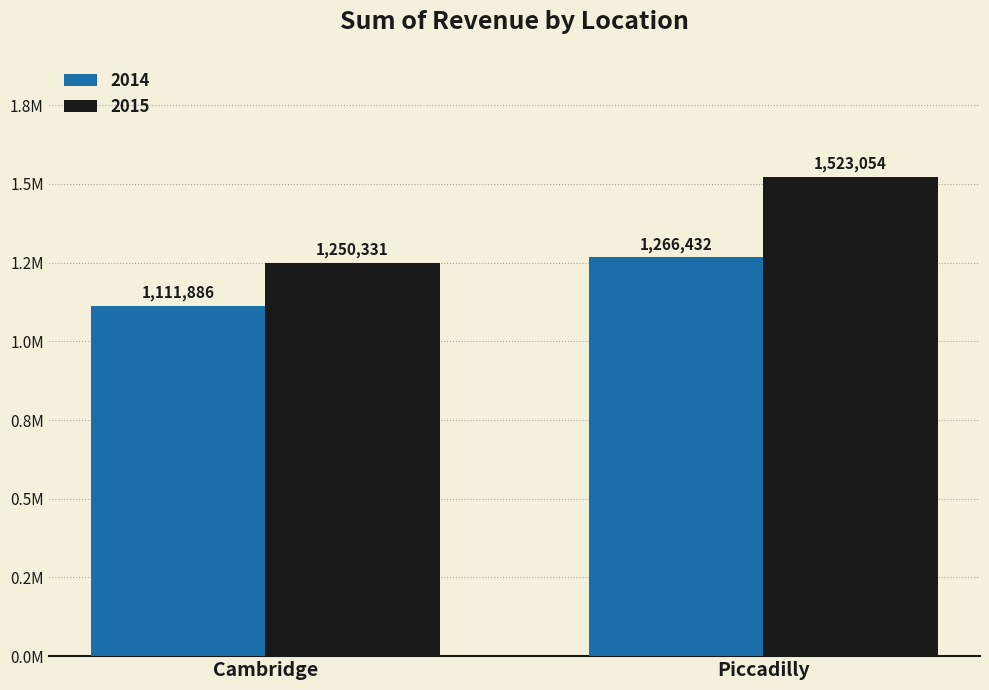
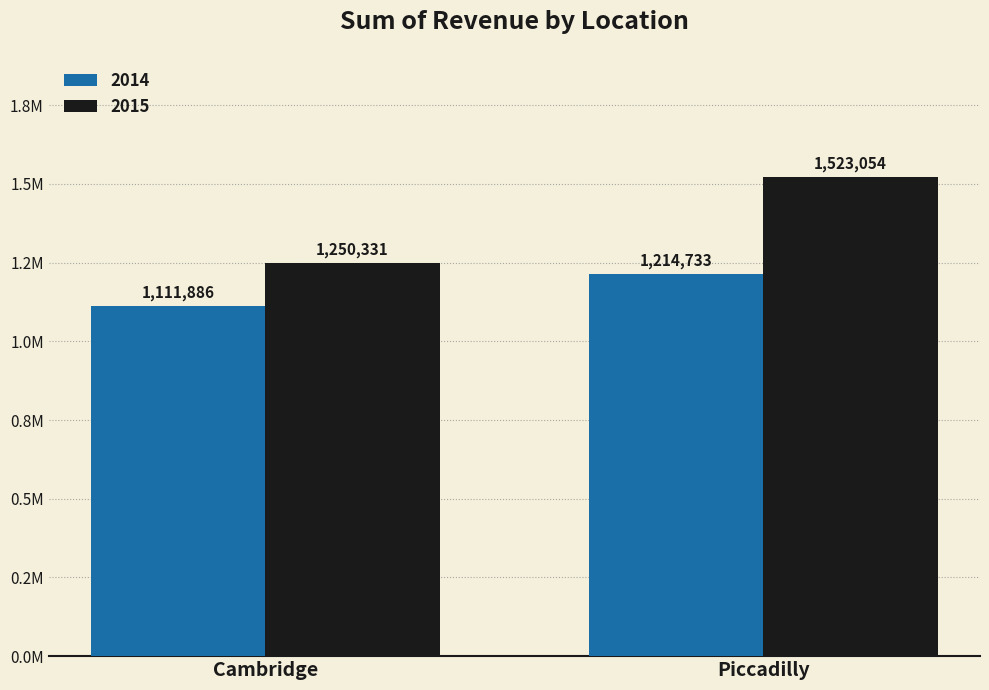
2014, Piccadilly: 1,266,432 -> 1,214,733
